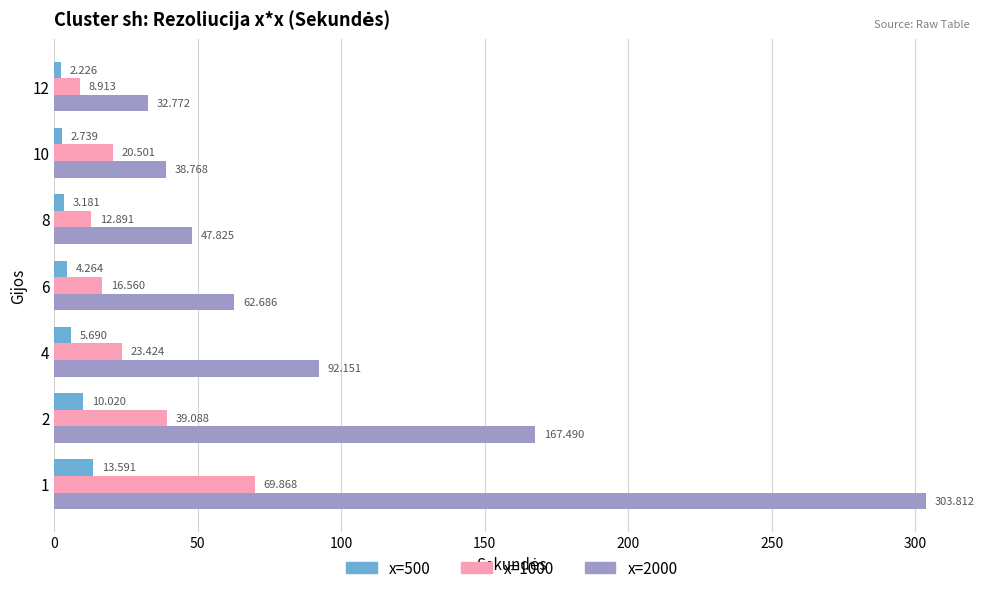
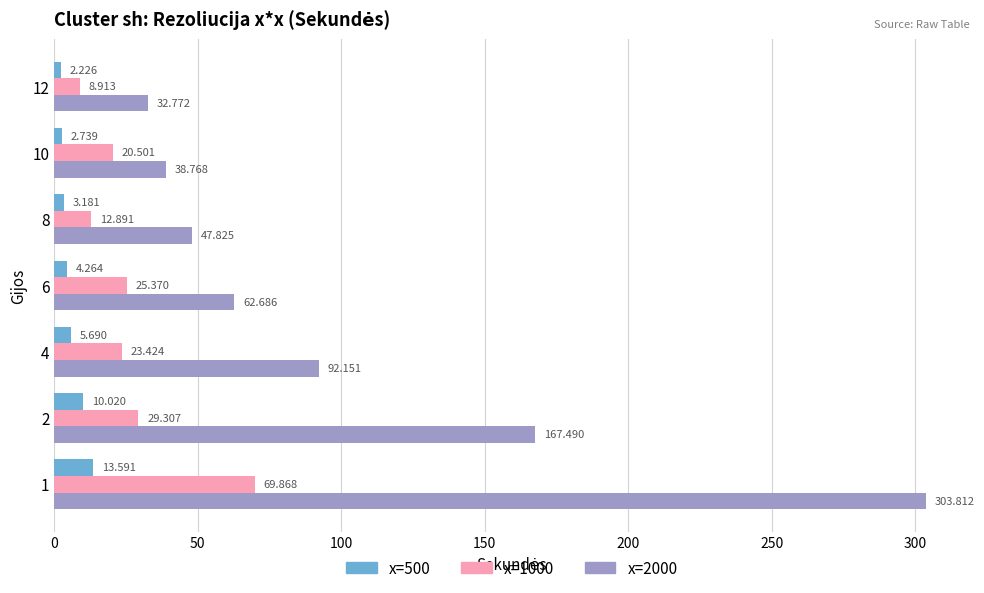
x=1000, 6: 16.560 -> 25.370
x=1000, 2: 39.088 -> 29.307
